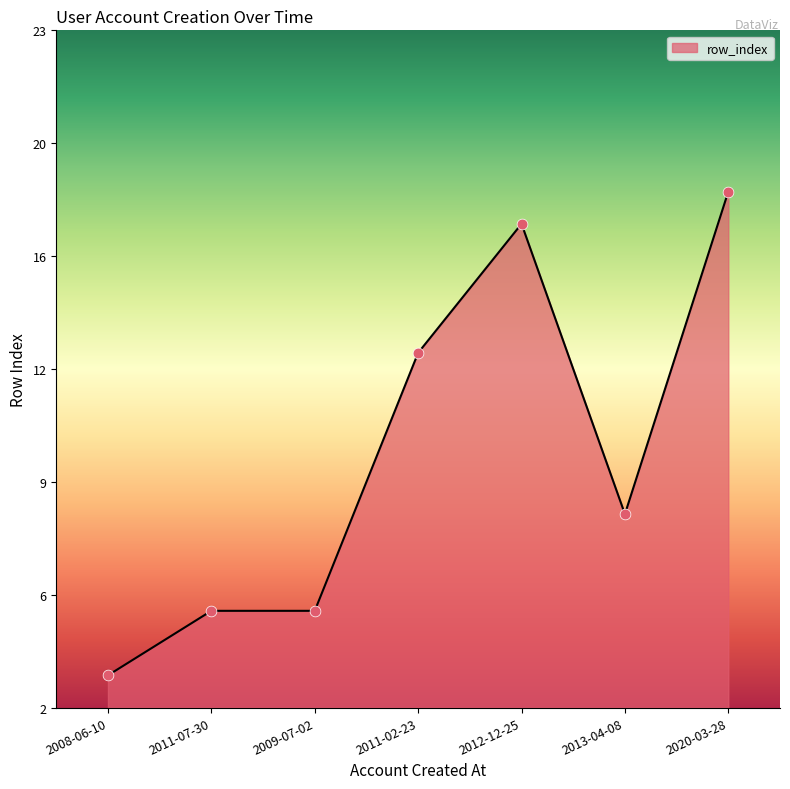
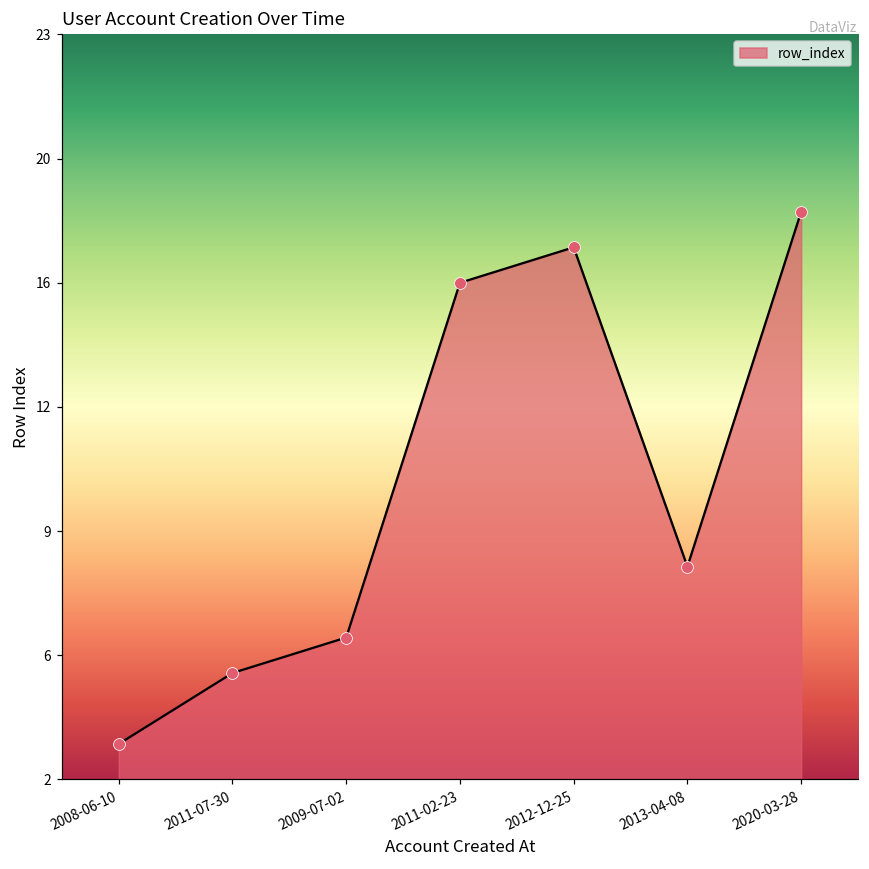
2009-07-02: 5 -> 6
2011-02-23: 13 -> 16
